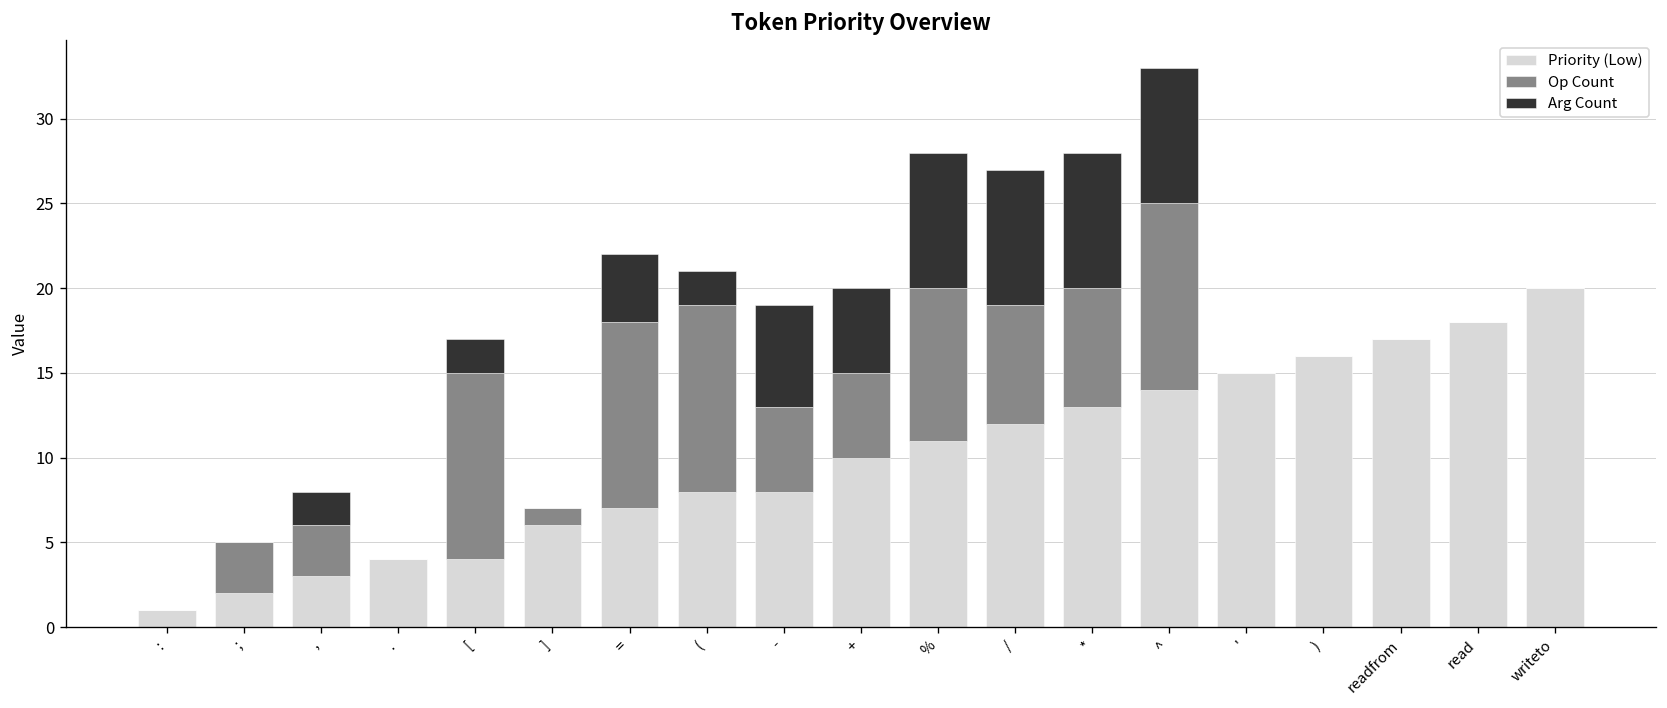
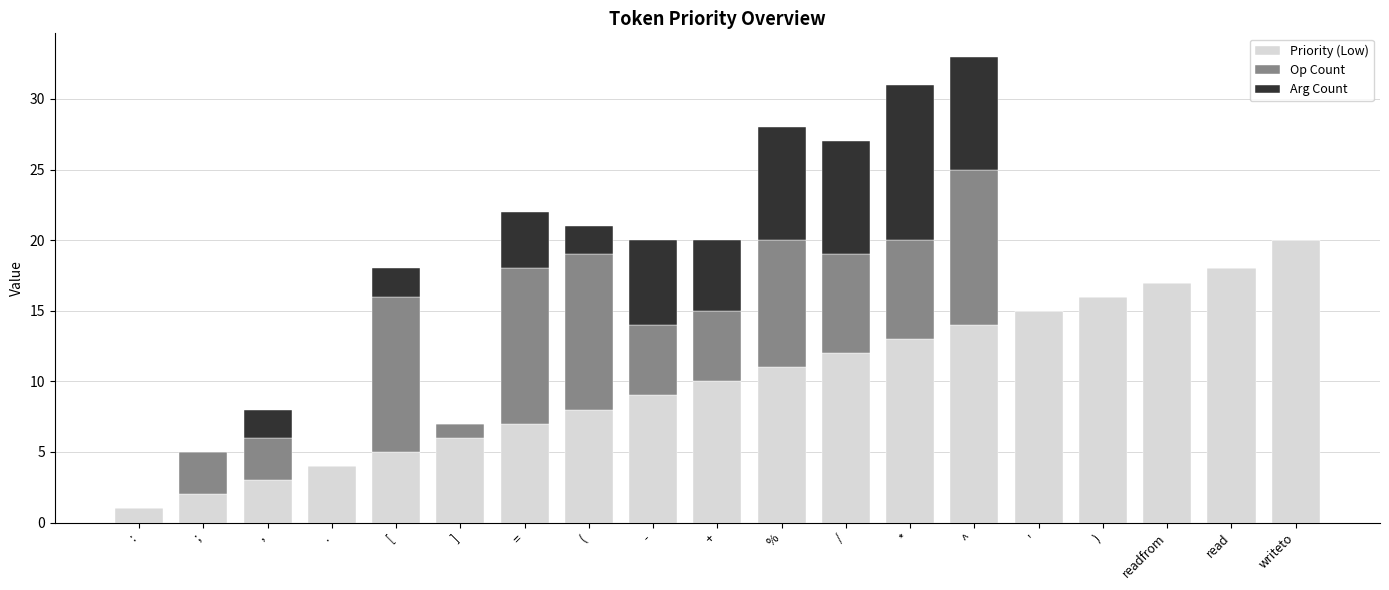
Priority (Low), [: 4 -> 5
Priority (Low), -: 8 -> 9
Arg Count, *: 8 -> 11
